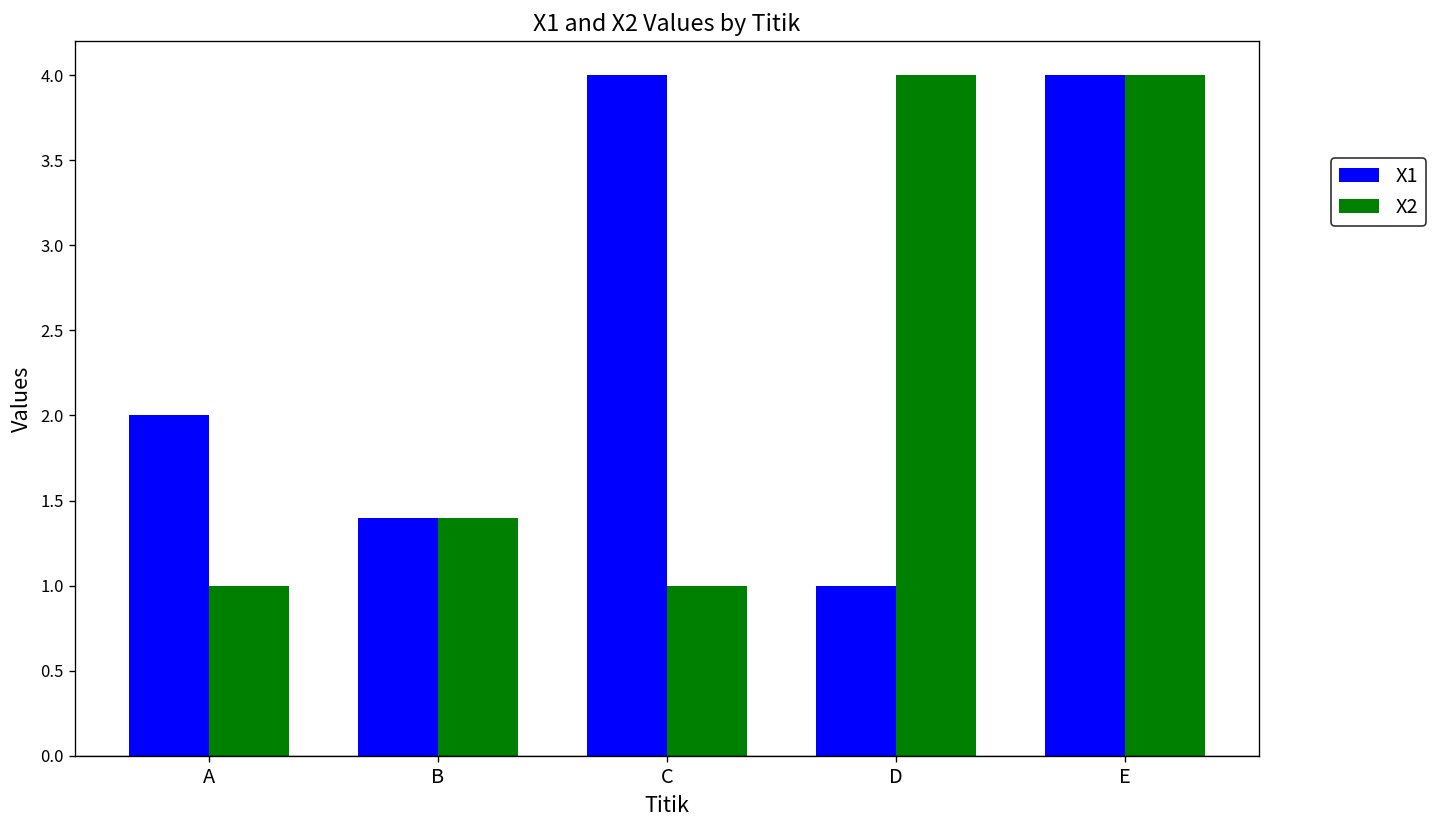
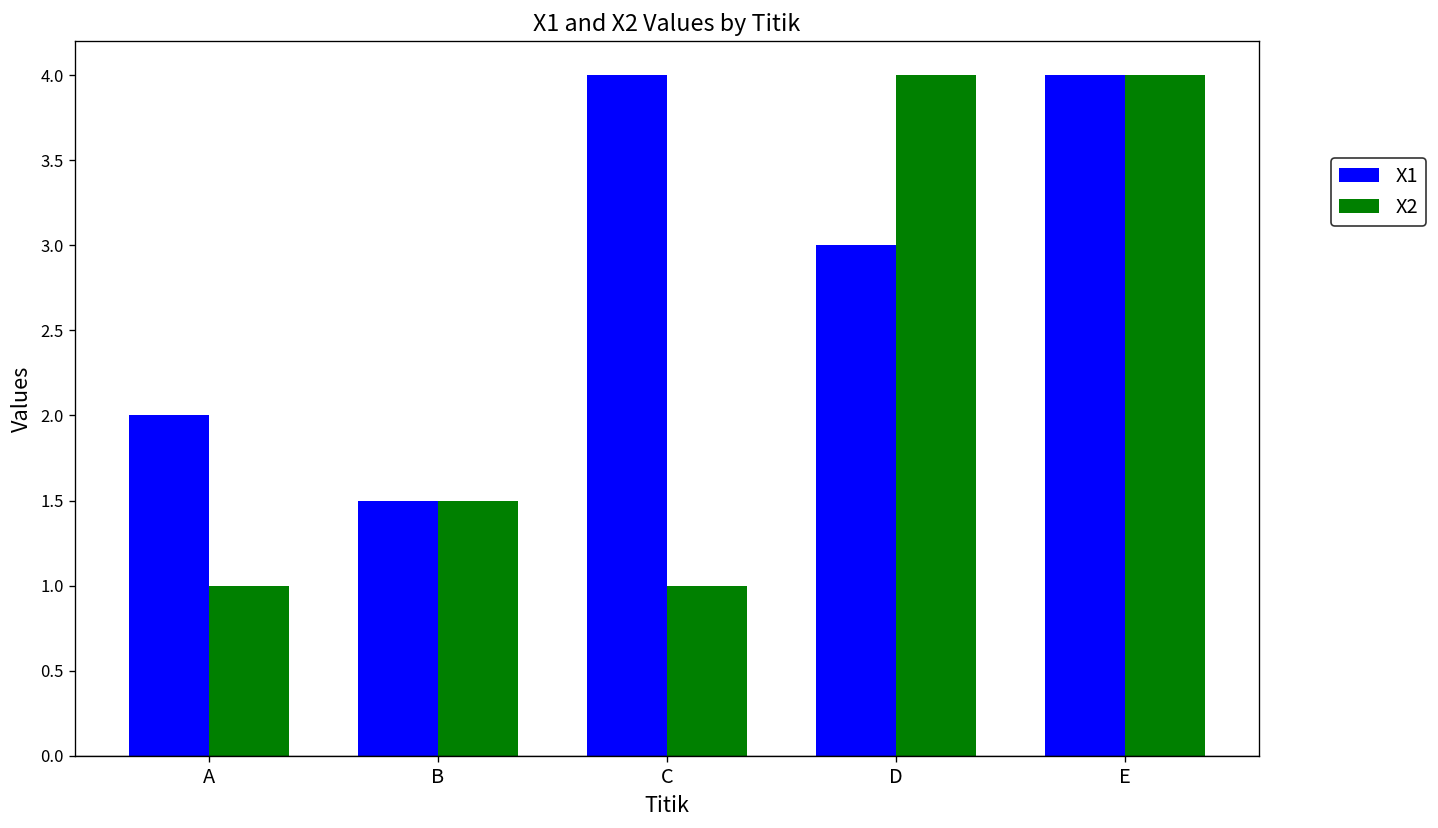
X1, B: 1.4 -> 1.5
X2, B: 1.4 -> 1.5
X1, D: 1 -> 3
